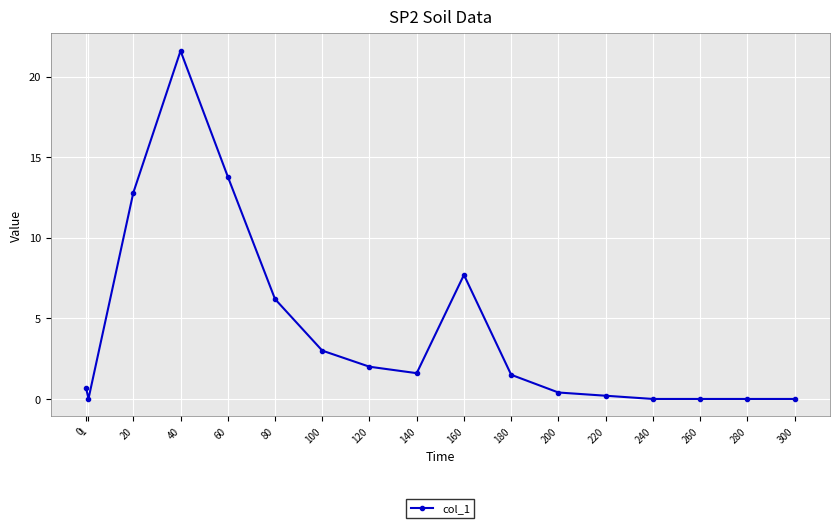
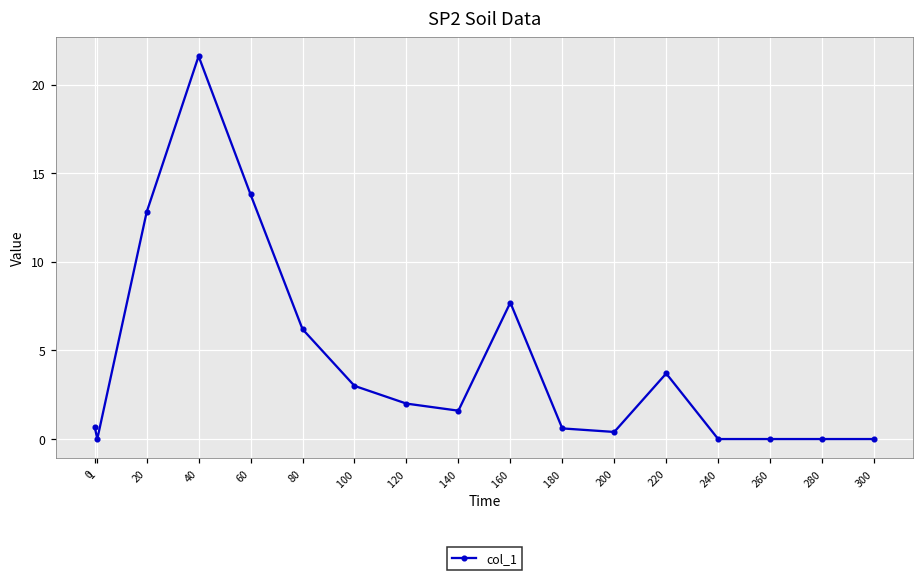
180: 1.5 -> 0.6
220: 0.2 -> 3.7
